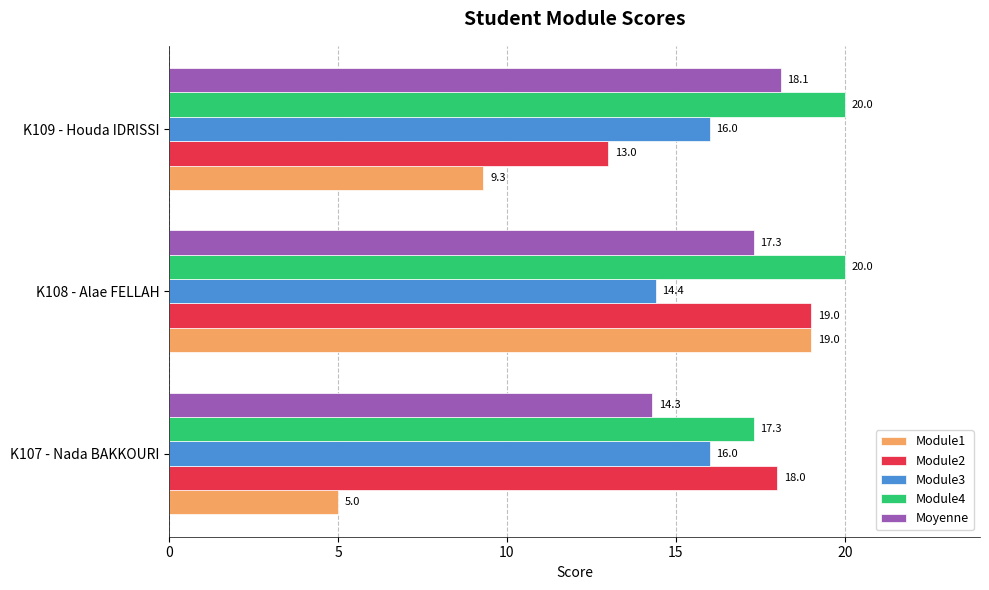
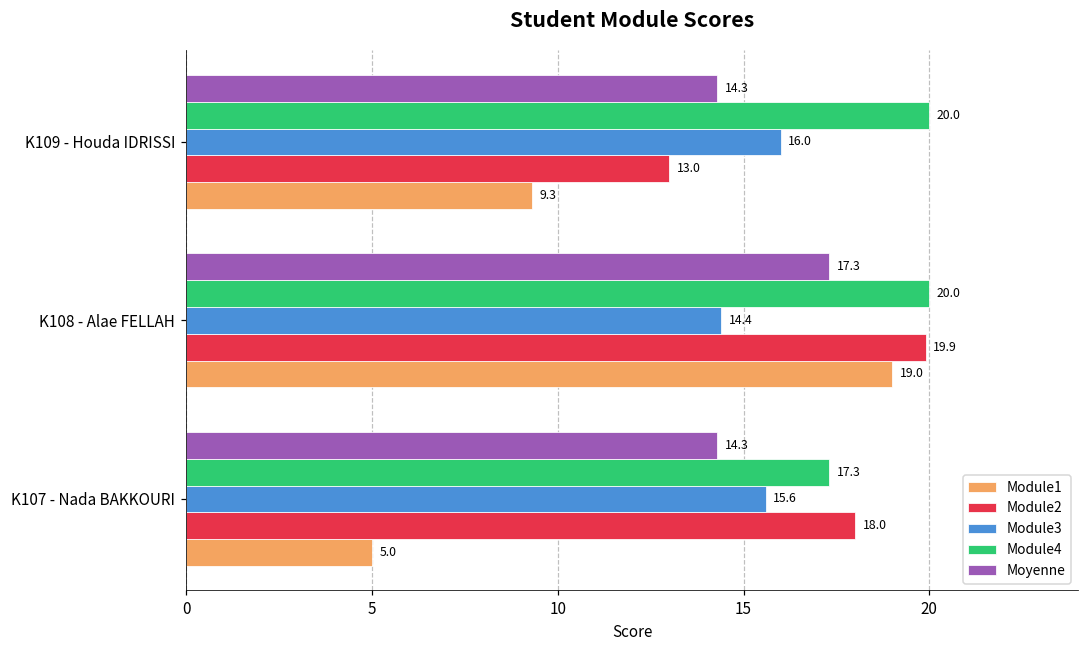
Moyenne, K109 - Houda IDRISSI: 18.1 -> 14.3
Module2, K108 - Alae FELLAH: 19.0 -> 19.9
Module3, K107 - Nada BAKKOURI: 16.0 -> 15.6
